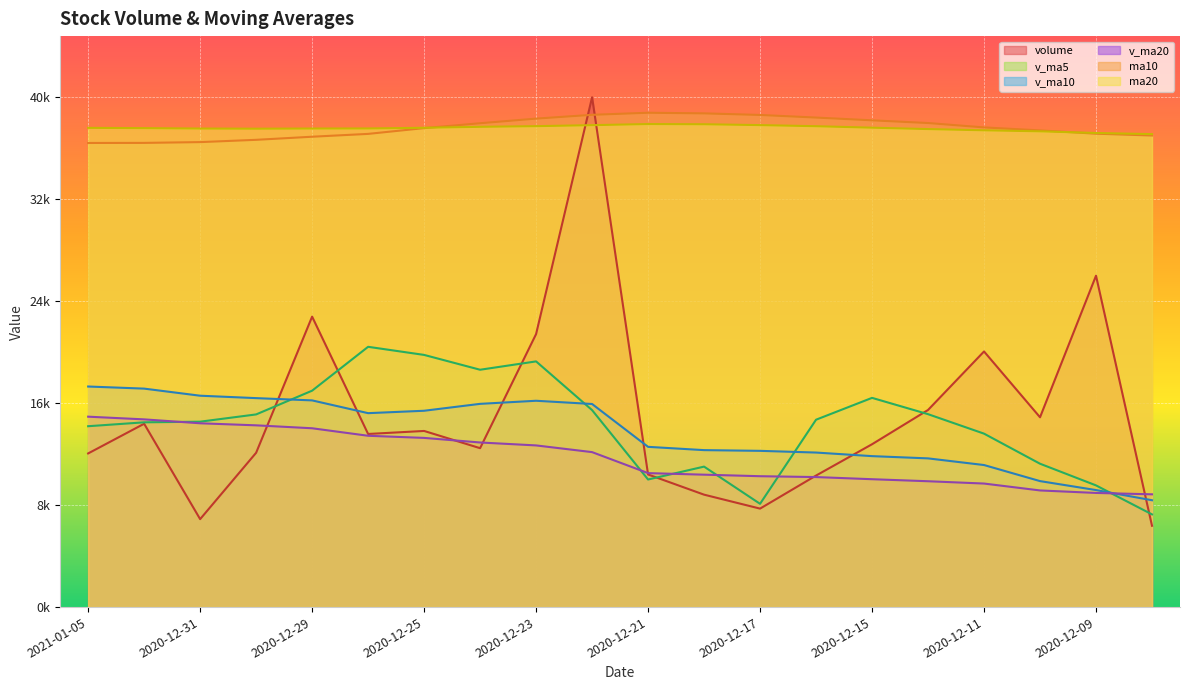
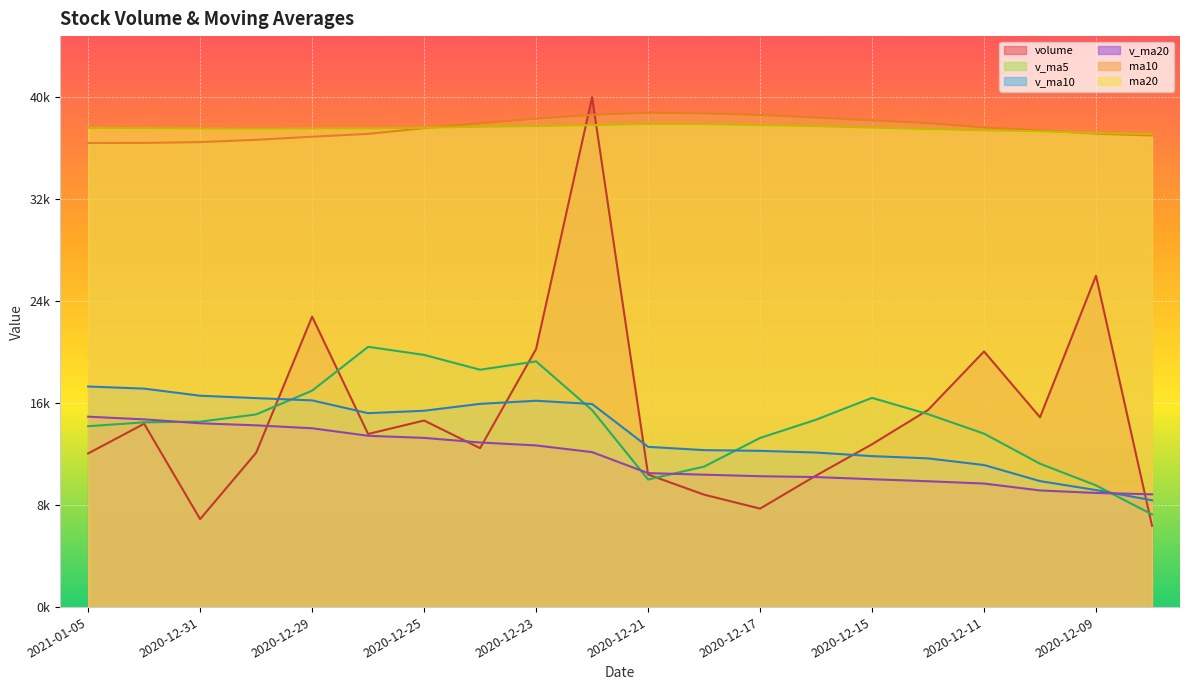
volume, 2020-12-25: 13800 -> 14600
volume, 2020-12-23: 21400 -> 20200
v_ma5, 2020-12-17: 8100 -> 13200
